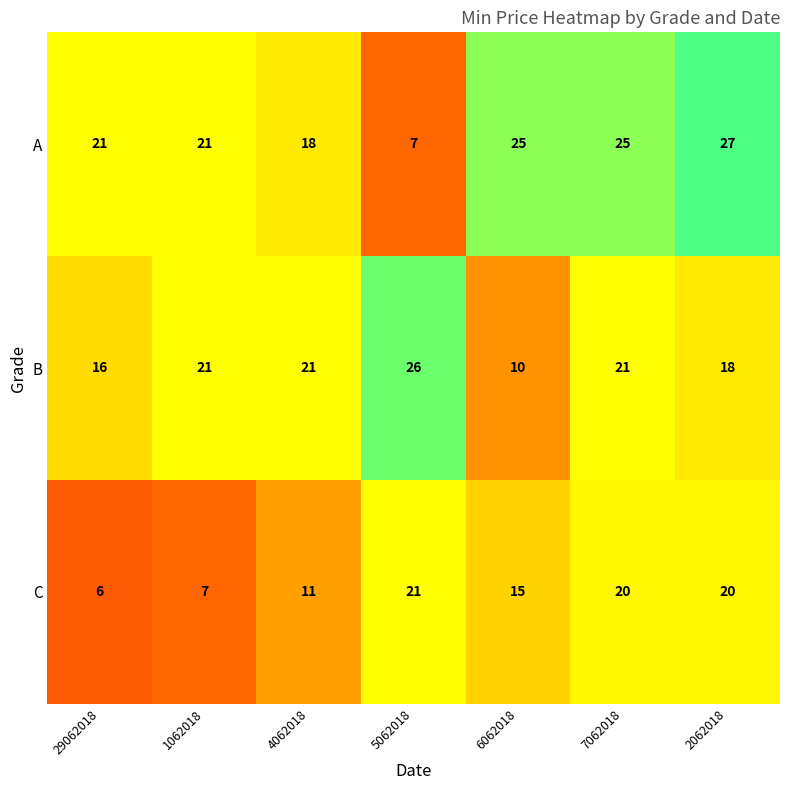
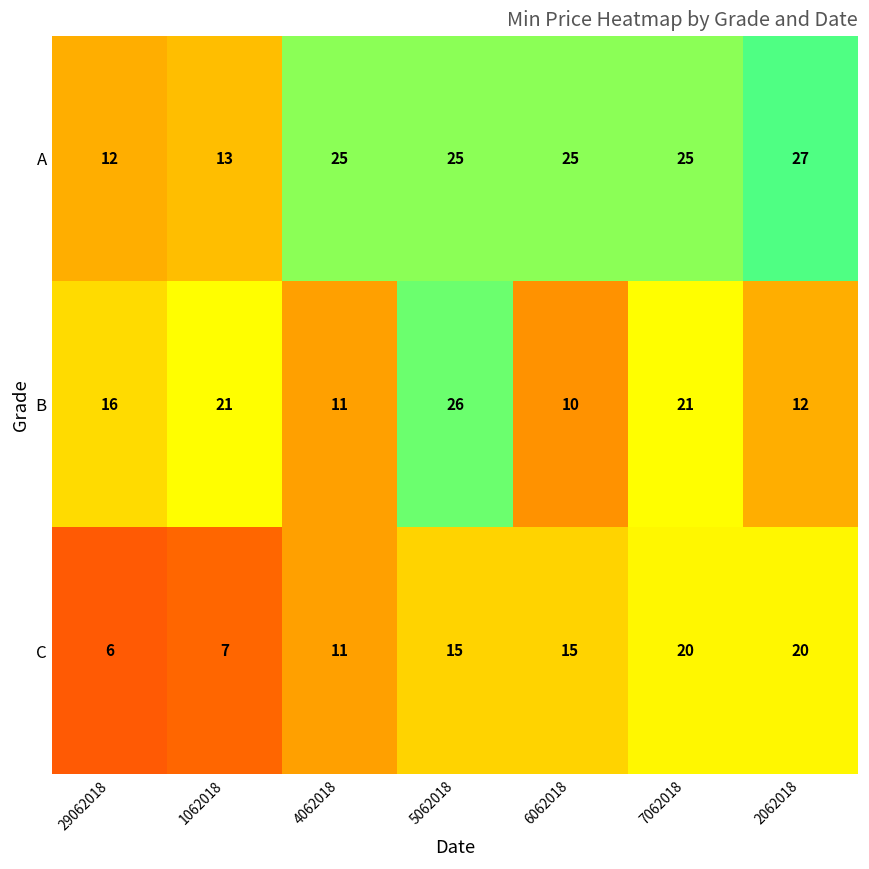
A, 29062018: 21 -> 12
A, 1062018: 21 -> 13
A, 4062018: 18 -> 25
A, 5062018: 7 -> 25
B, 4062018: 21 -> 11
B, 2062018: 18 -> 12
C, 5062018: 21 -> 15
